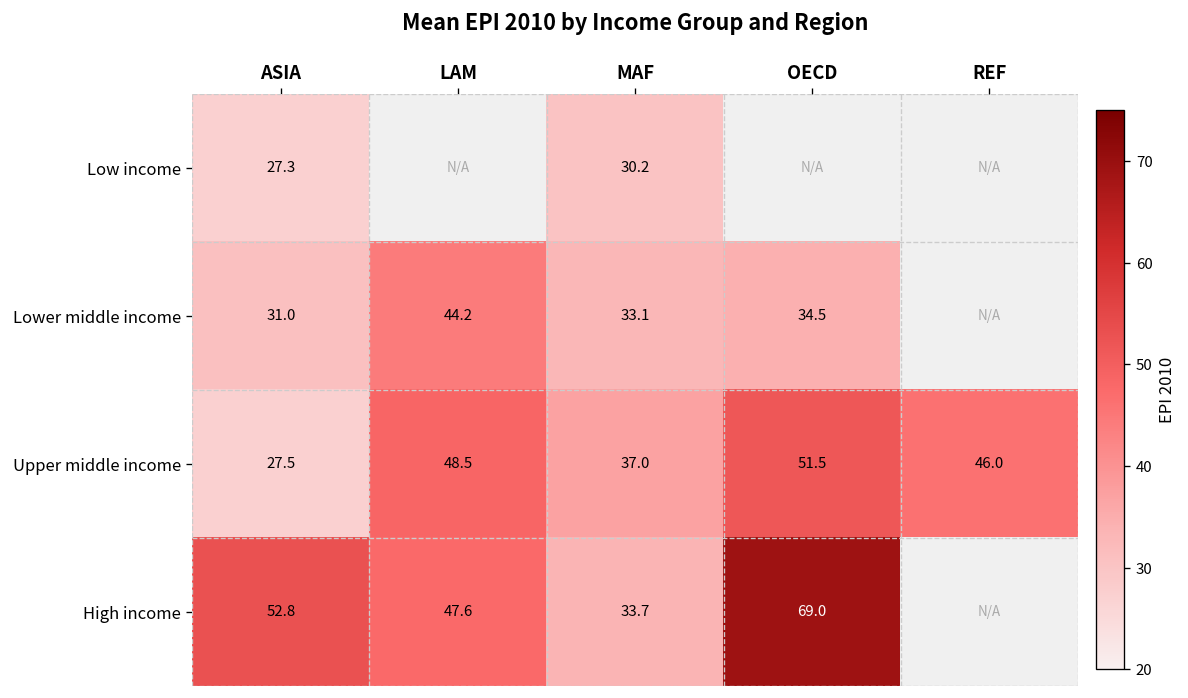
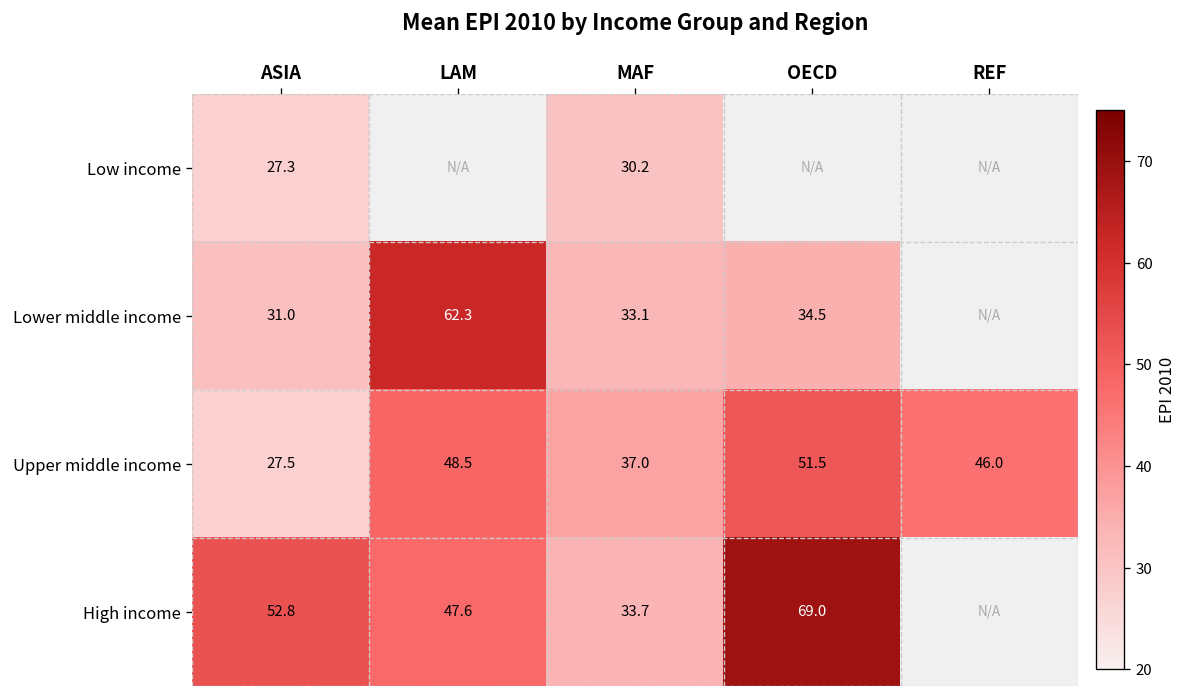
Lower middle income, LAM: 44.2 -> 62.3
